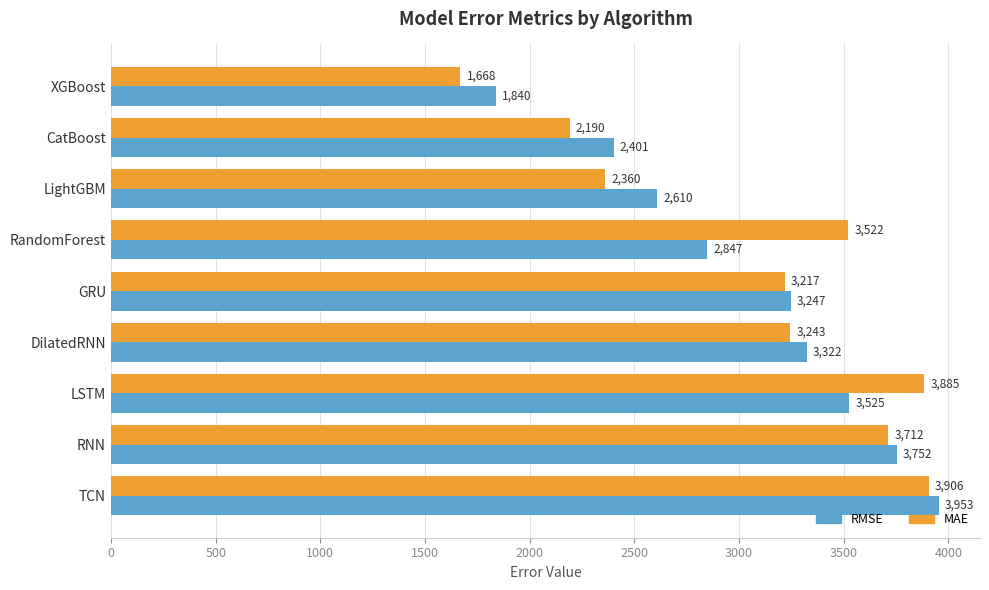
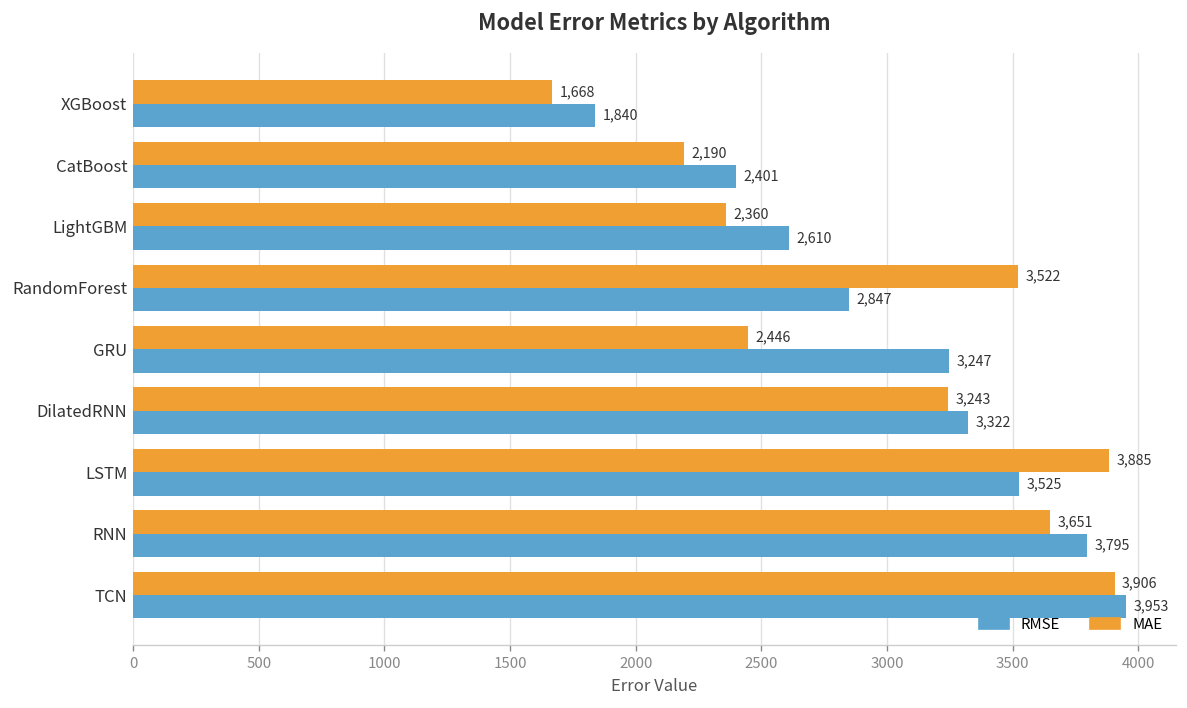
MAE, GRU: 3,217 -> 2,446
MAE, RNN: 3,712 -> 3,651
RMSE, RNN: 3,752 -> 3,795
